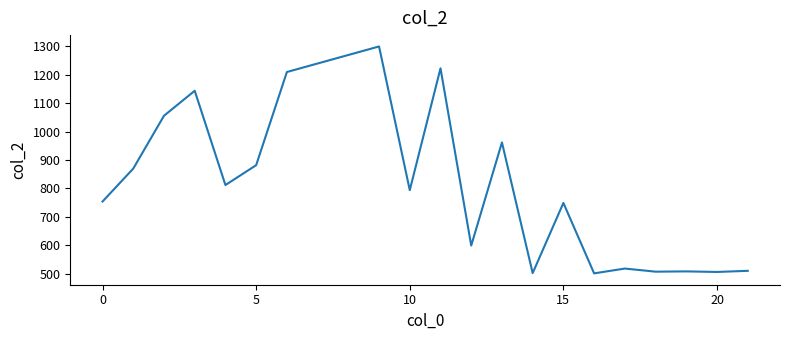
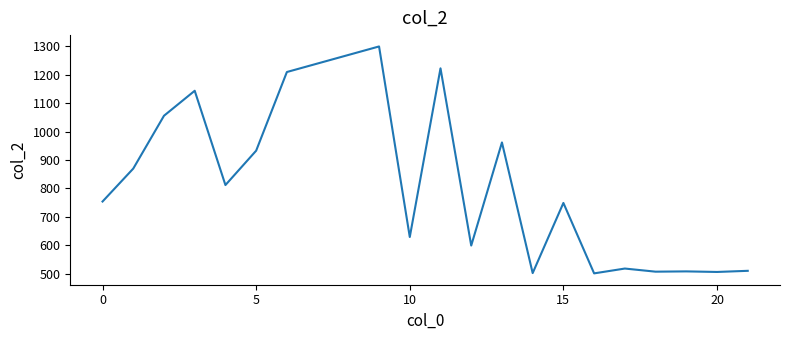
5: 880 -> 930
10: 790 -> 630
